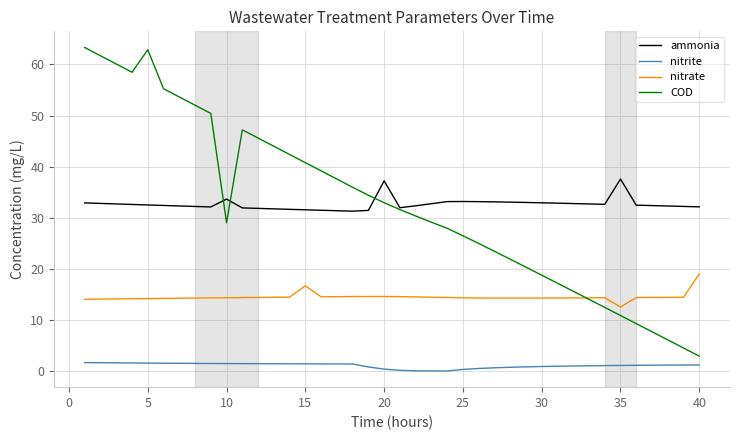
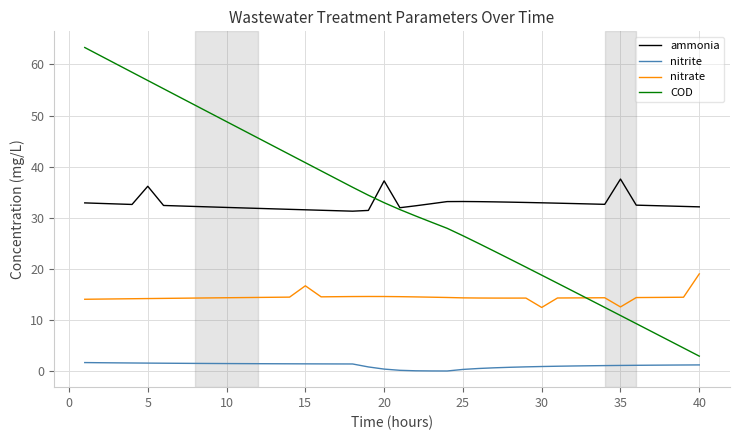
ammonia, 5: 33 -> 36
COD, 5: 63 -> 57
ammonia, 10: 34 -> 32
COD, 10: 29 -> 49
nitrate, 30: 14 -> 12
